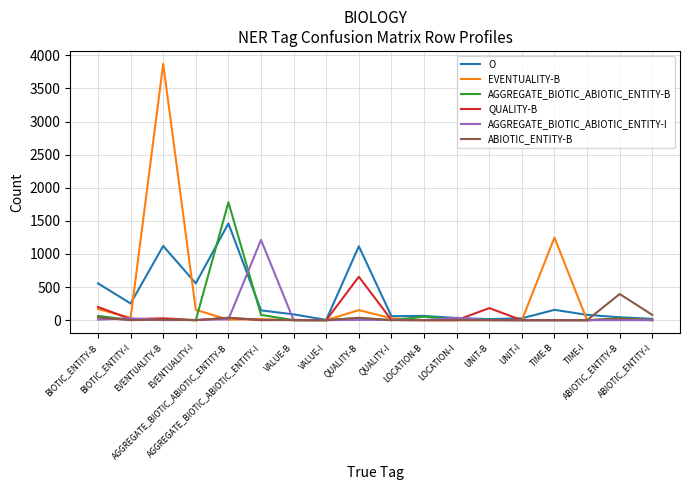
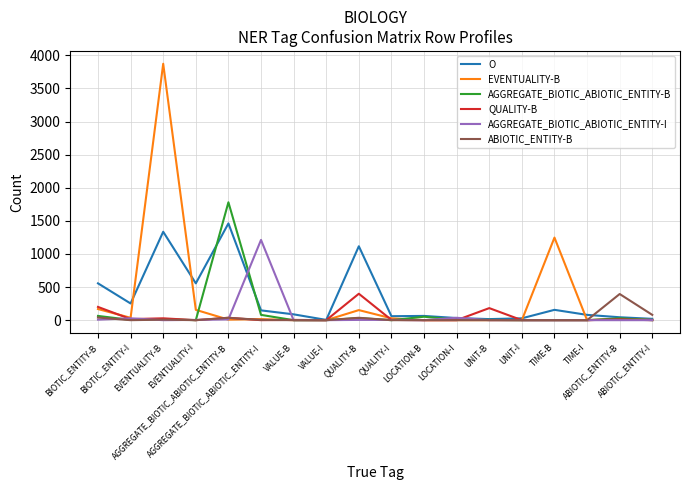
O, EVENTUALITY-B: 1100 -> 1300
QUALITY-B, QUALITY-B: 700 -> 400
